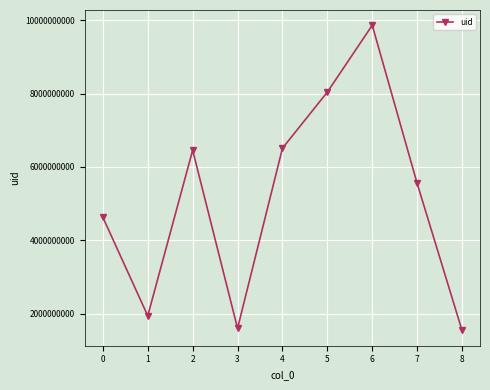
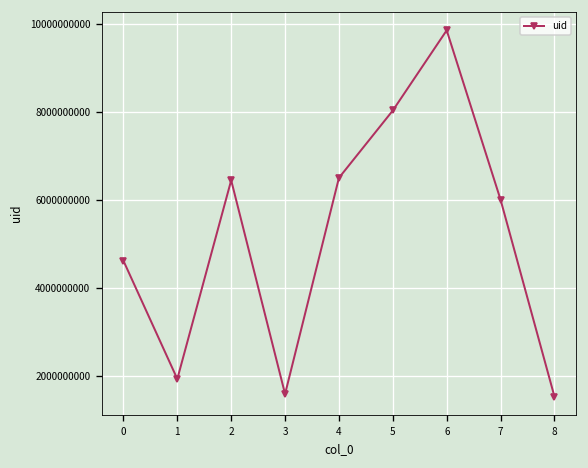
7: 5600000000 -> 6000000000
